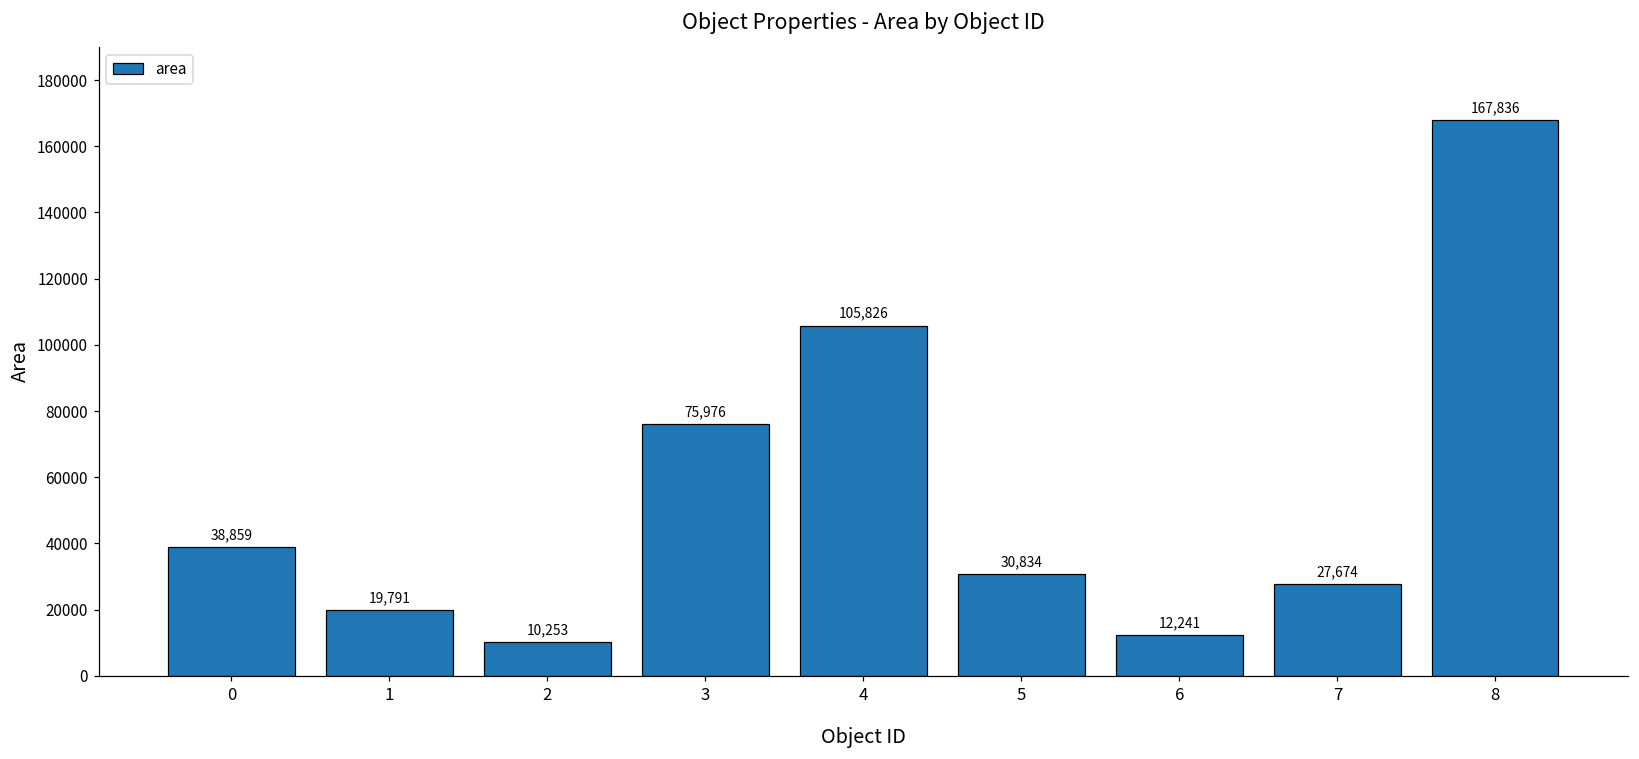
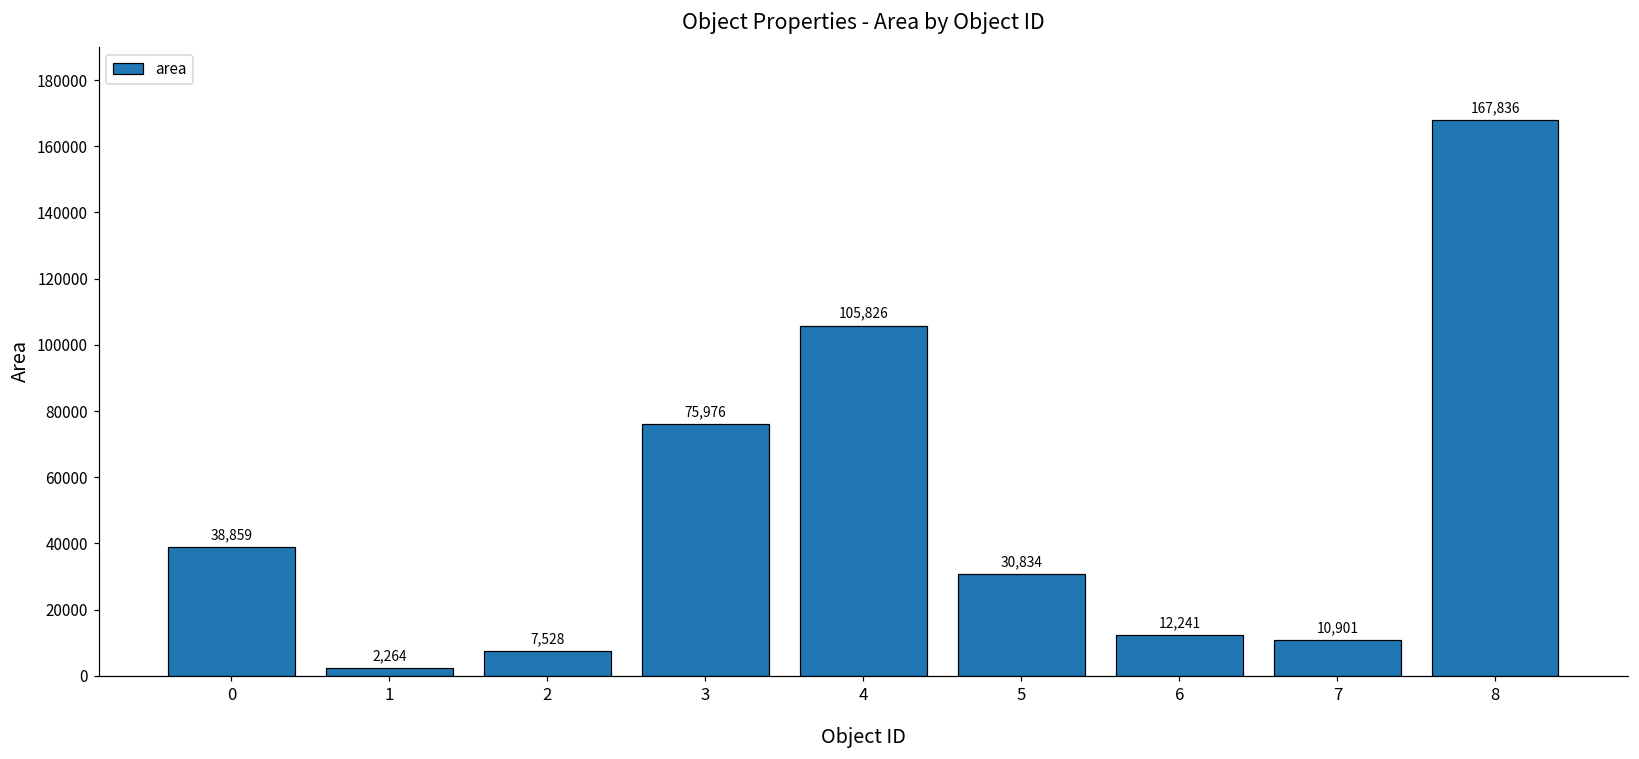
1: 19,791 -> 2,264
2: 10,253 -> 7,528
7: 27,674 -> 10,901
